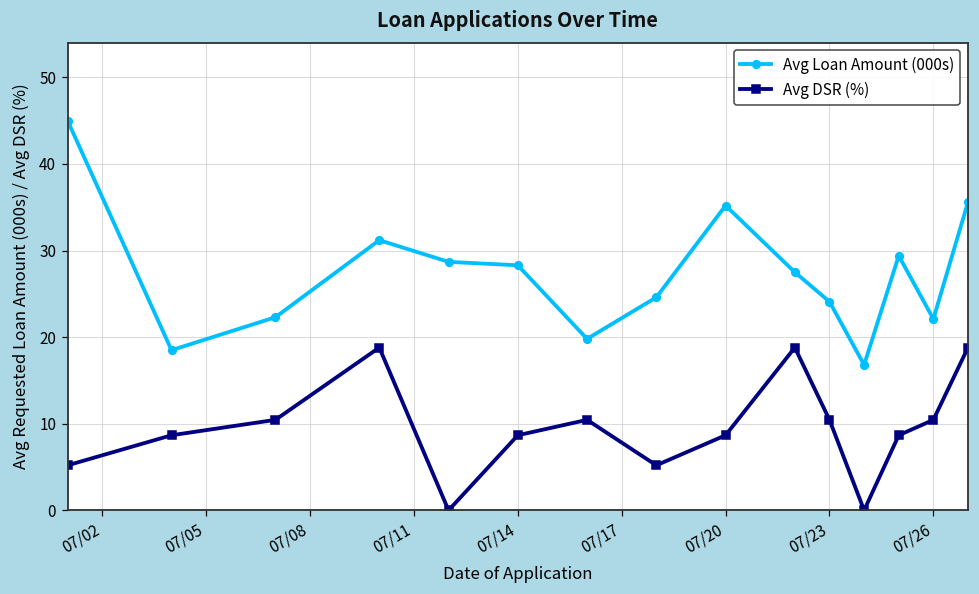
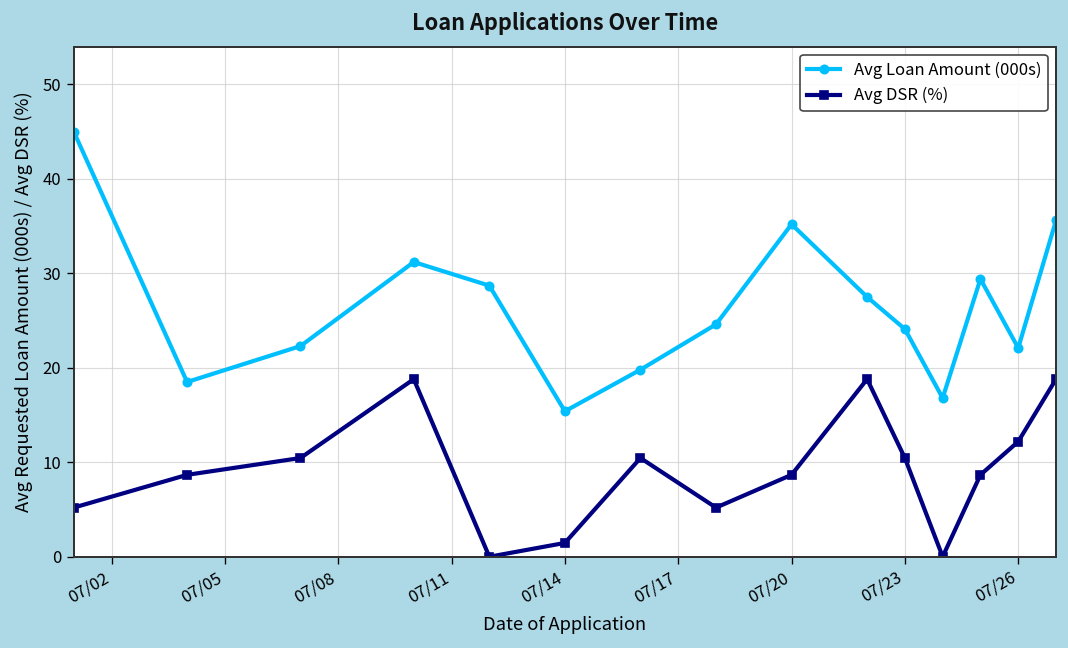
Avg Loan Amount (000s), 07/14: 28 -> 15
Avg DSR (%), 07/14: 9 -> 1
Avg DSR (%), 07/26: 10 -> 12
